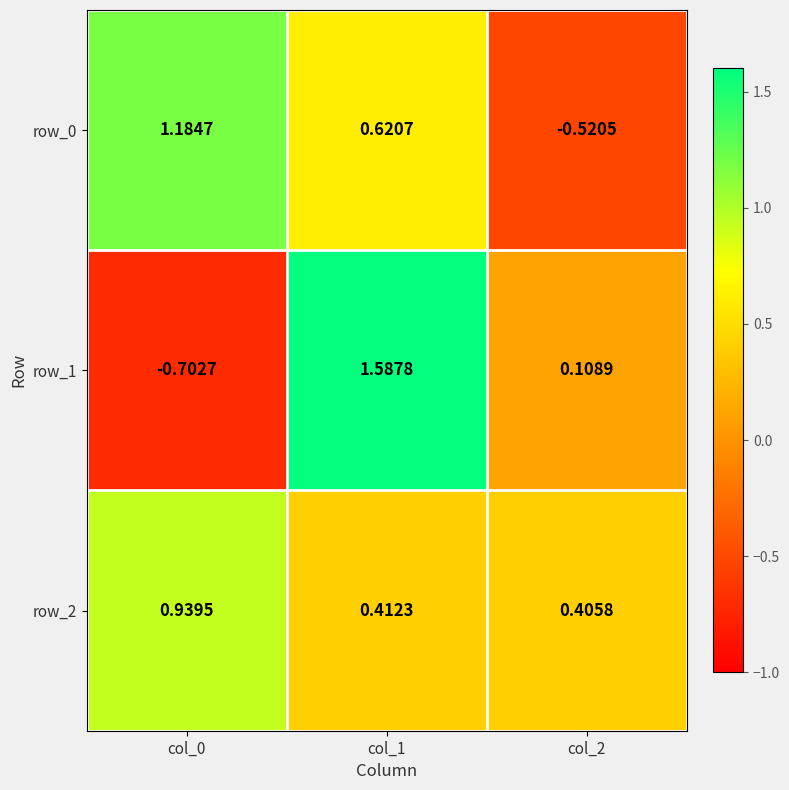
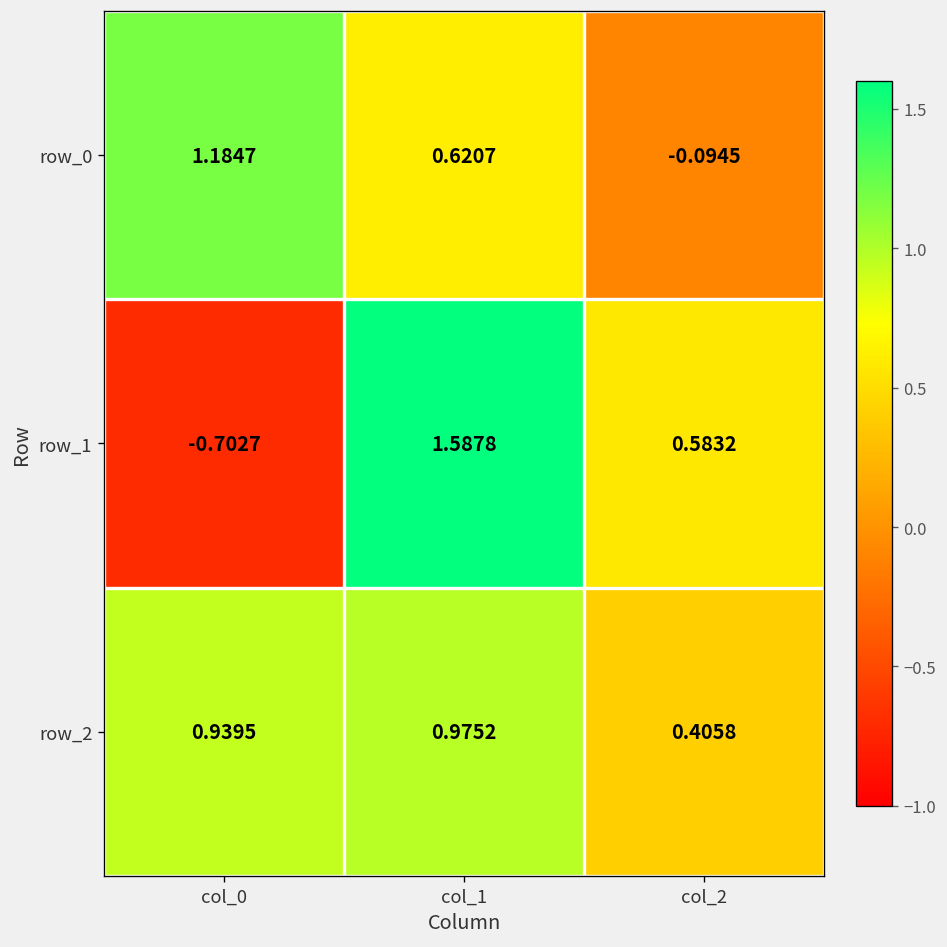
row_0, col_2: -0.5205 -> -0.0945
row_1, col_2: 0.1089 -> 0.5832
row_2, col_1: 0.4123 -> 0.9752
